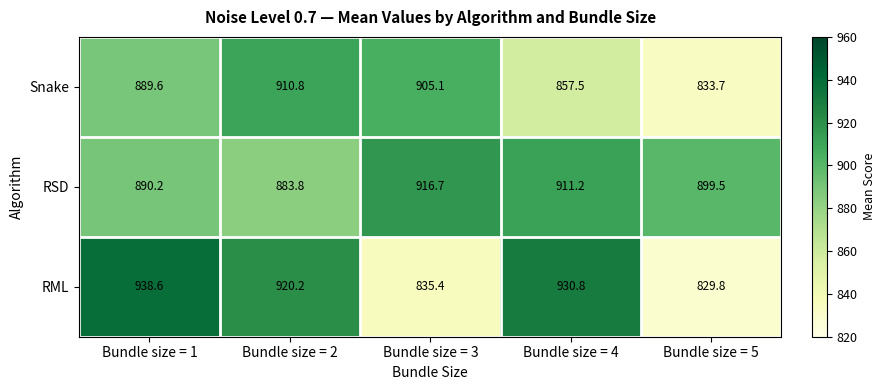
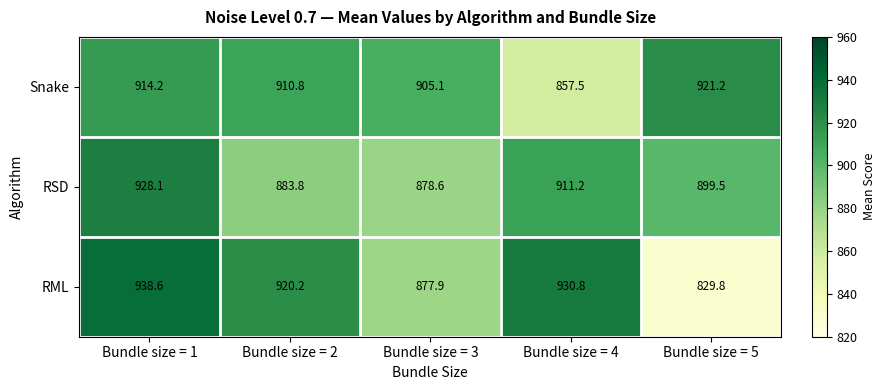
Snake, Bundle size = 1: 889.6 -> 914.2
Snake, Bundle size = 5: 833.7 -> 921.2
RSD, Bundle size = 1: 890.2 -> 928.1
RSD, Bundle size = 3: 916.7 -> 878.6
RML, Bundle size = 3: 835.4 -> 877.9
